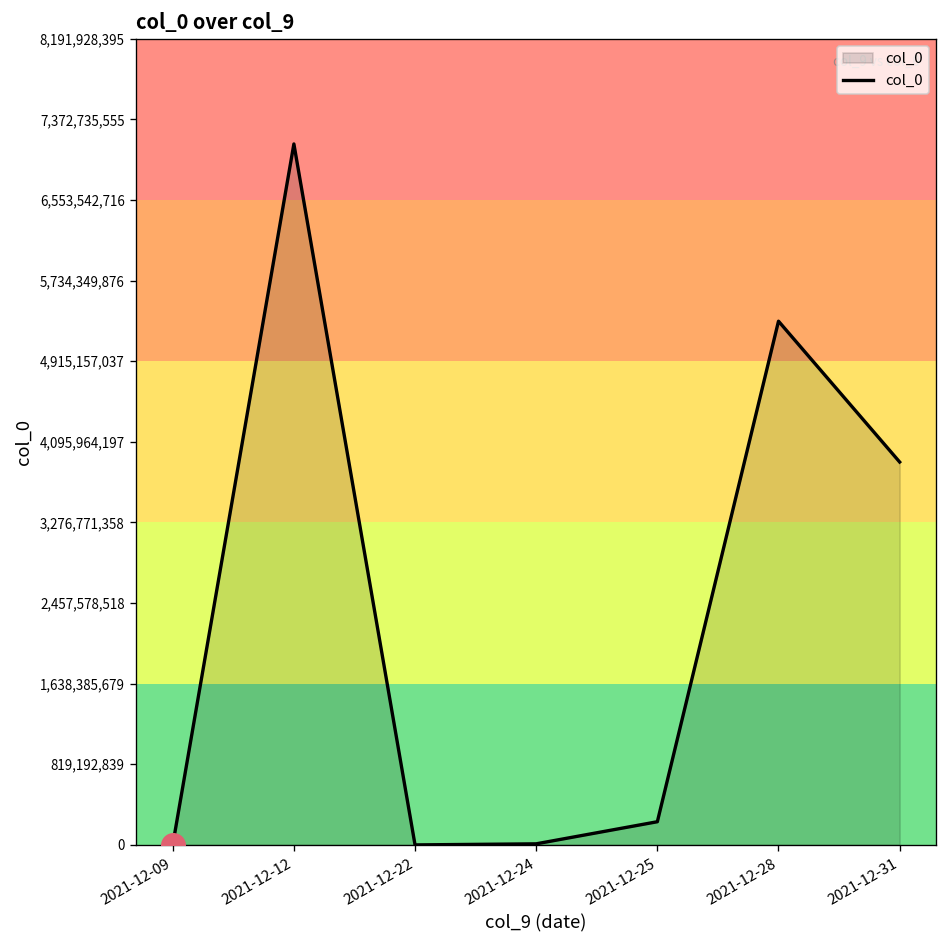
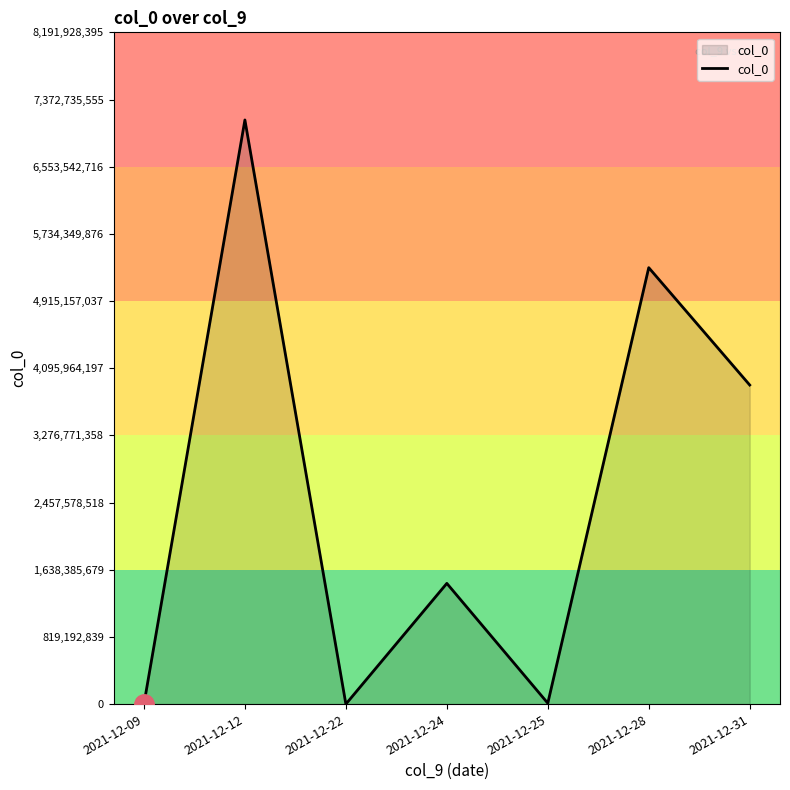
col_0, 2021-12-24: 0 -> 1,500,000,000
col_0, 2021-12-25: 200,000,000 -> 0
